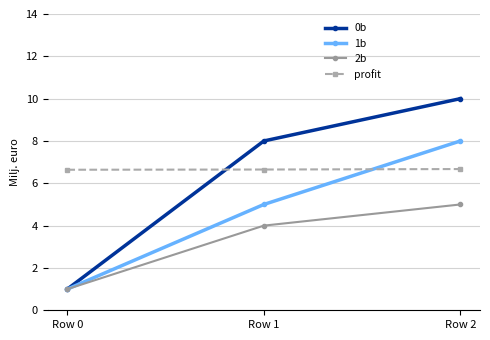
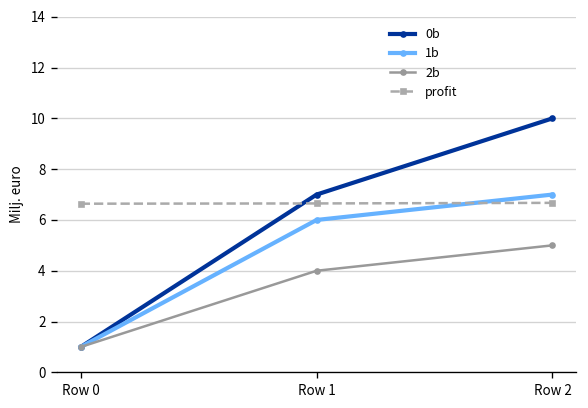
0b, Row 1: 8 -> 7
1b, Row 1: 5 -> 6
1b, Row 2: 8 -> 7
